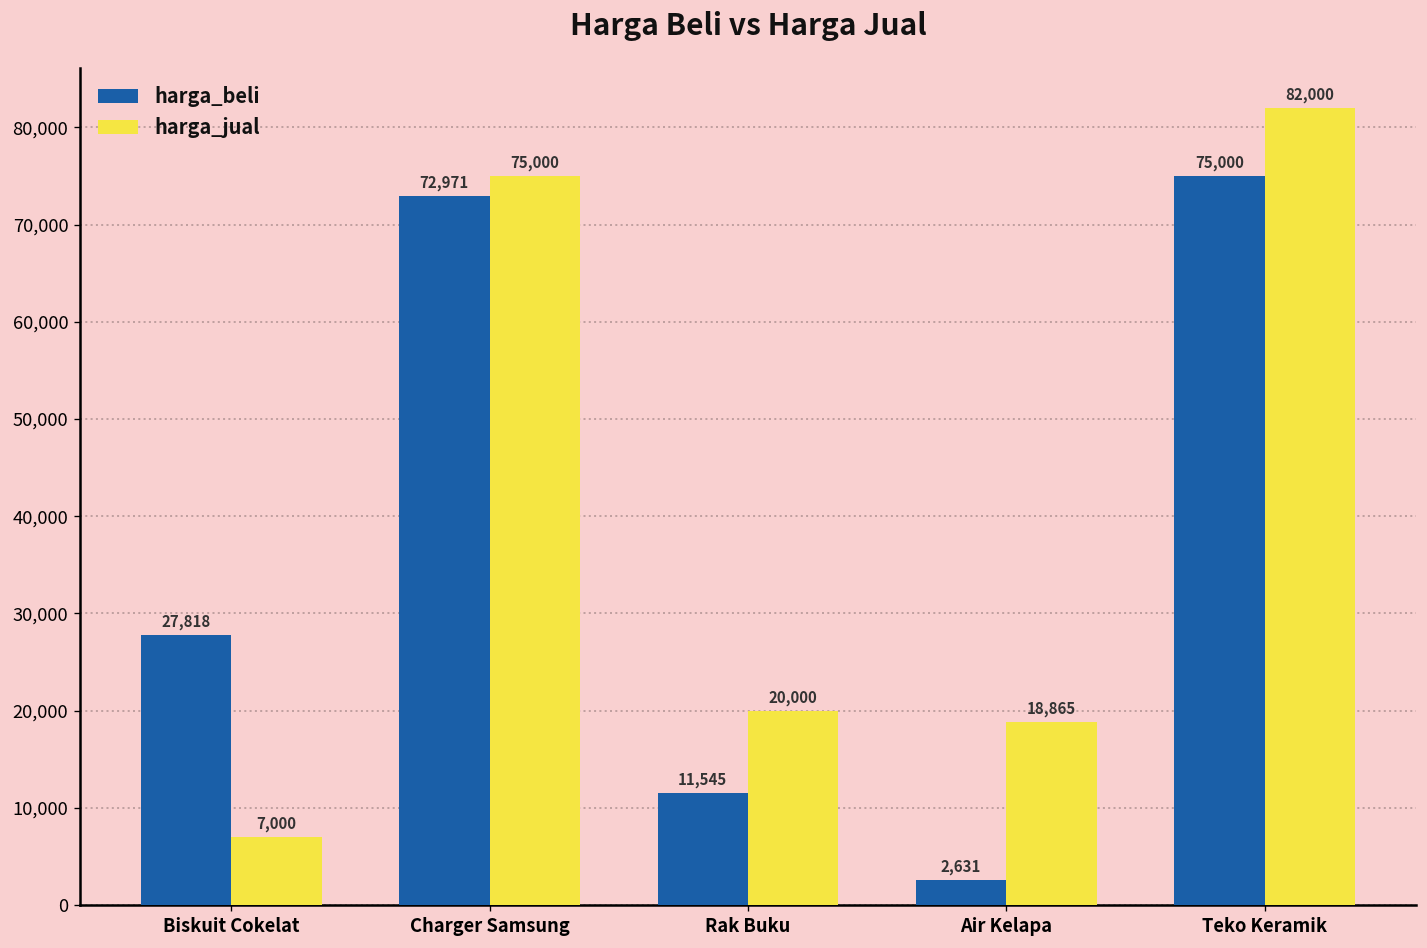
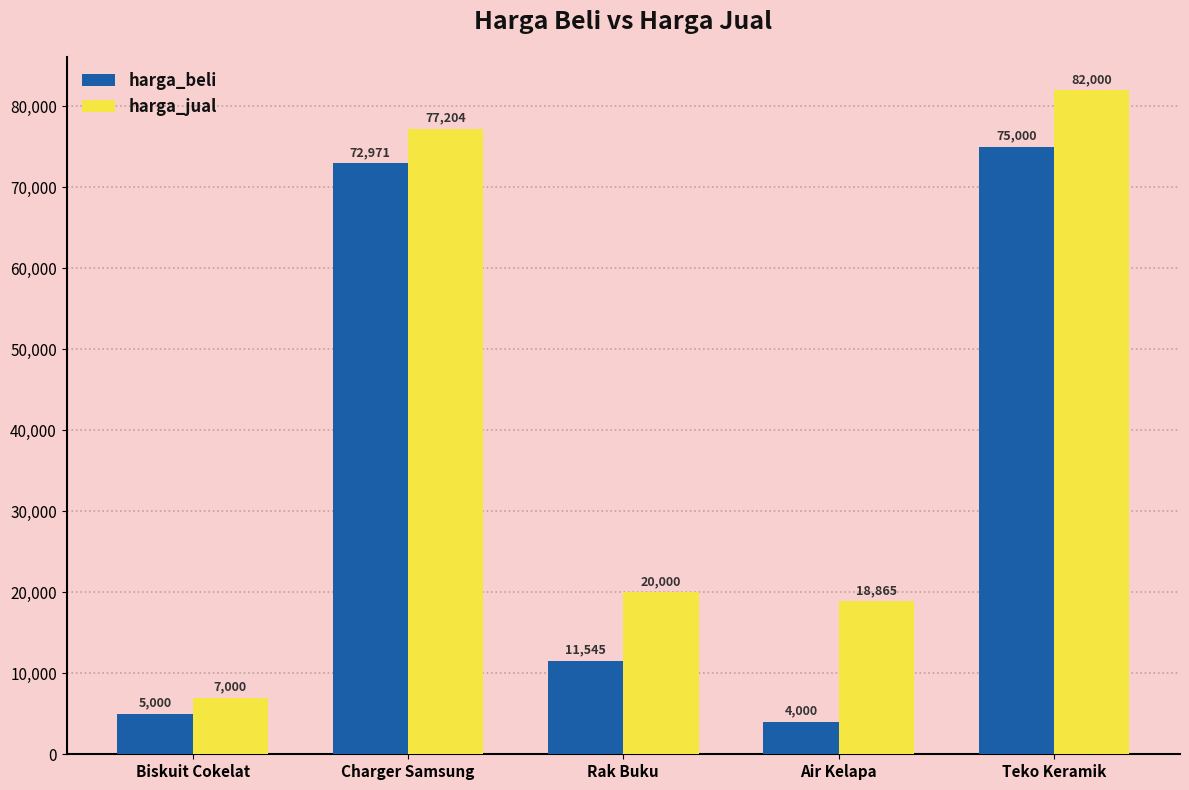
harga_beli, Biskuit Cokelat: 27,818 -> 5,000
harga_jual, Charger Samsung: 75,000 -> 77,204
harga_beli, Air Kelapa: 2,631 -> 4,000
